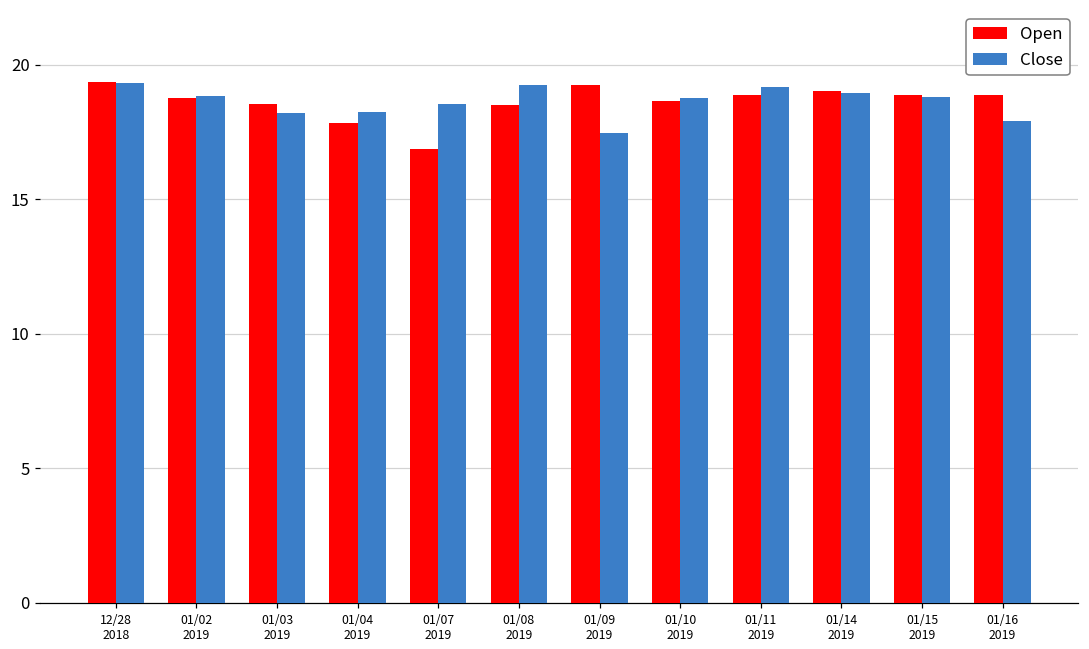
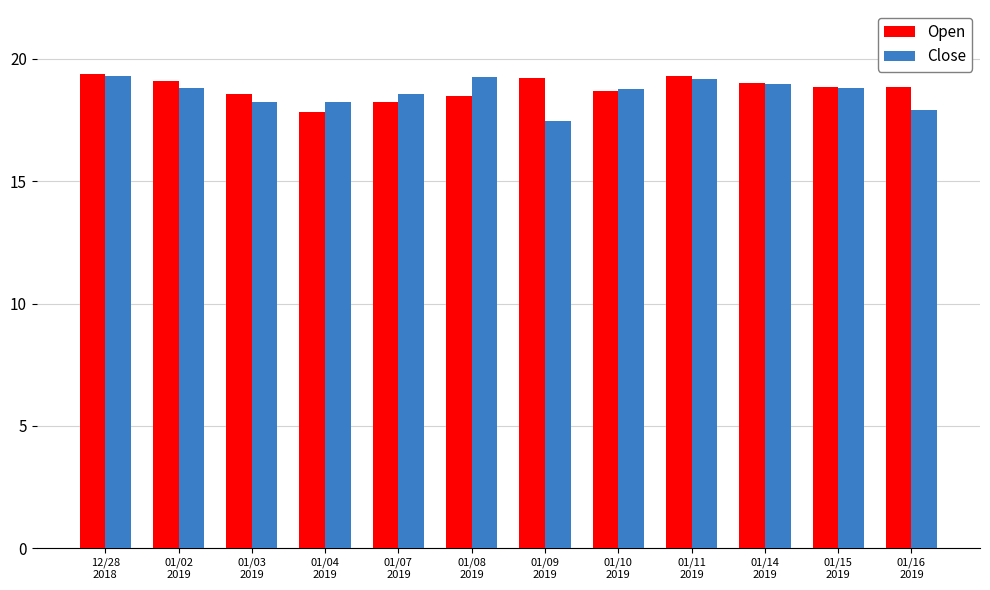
Open, 01/02 2019: 18.8 -> 19.1
Open, 01/07 2019: 16.9 -> 18.2
Open, 01/11 2019: 18.9 -> 19.3
